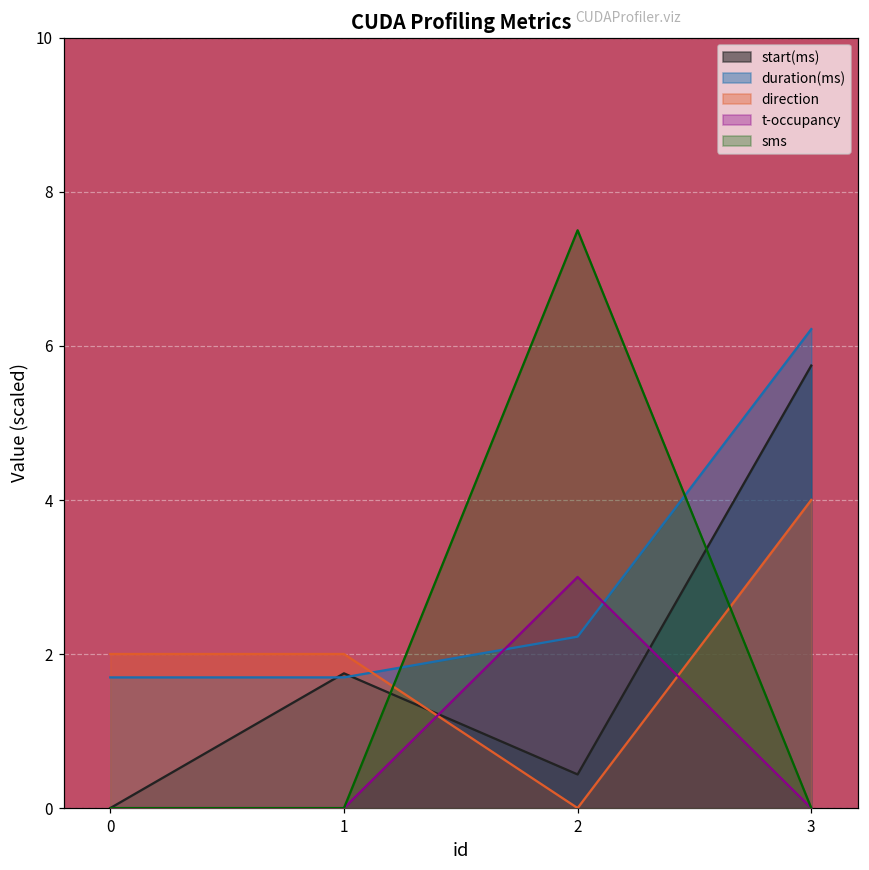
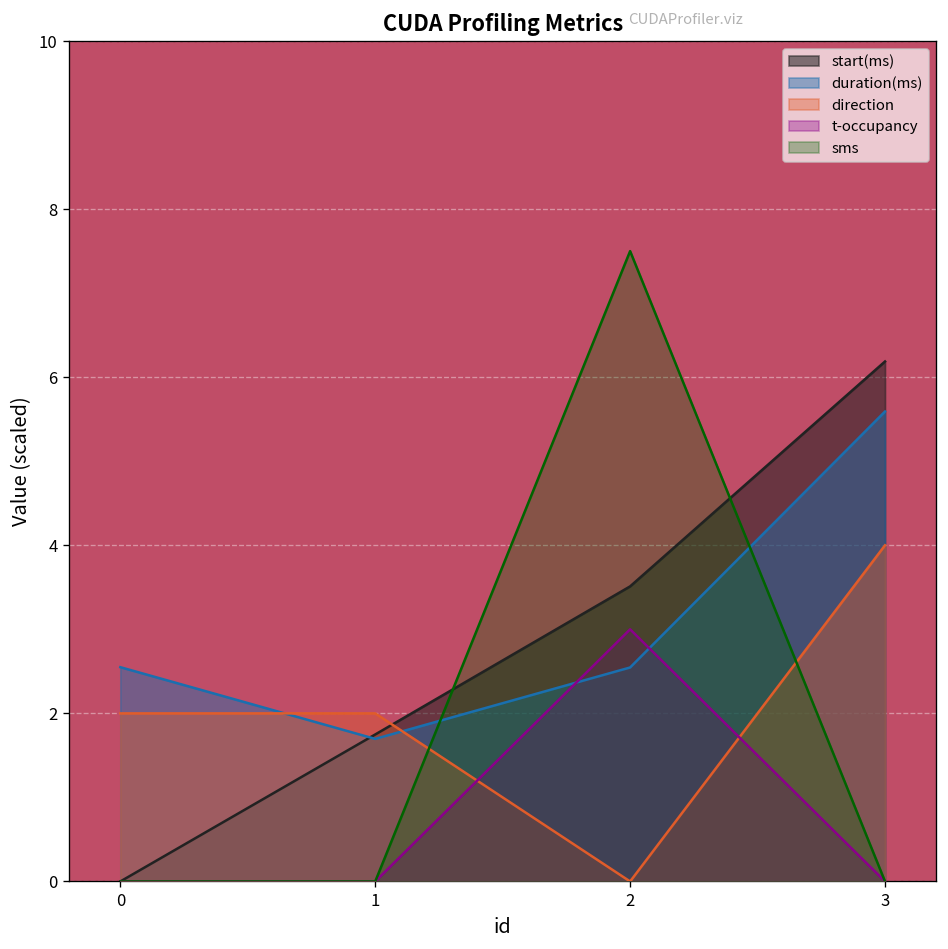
duration(ms), 0: 1.7 -> 2.5
start(ms), 2: 0.4 -> 3.5
duration(ms), 2: 2.2 -> 2.5
start(ms), 3: 5.7 -> 6.2
duration(ms), 3: 6.2 -> 5.6
